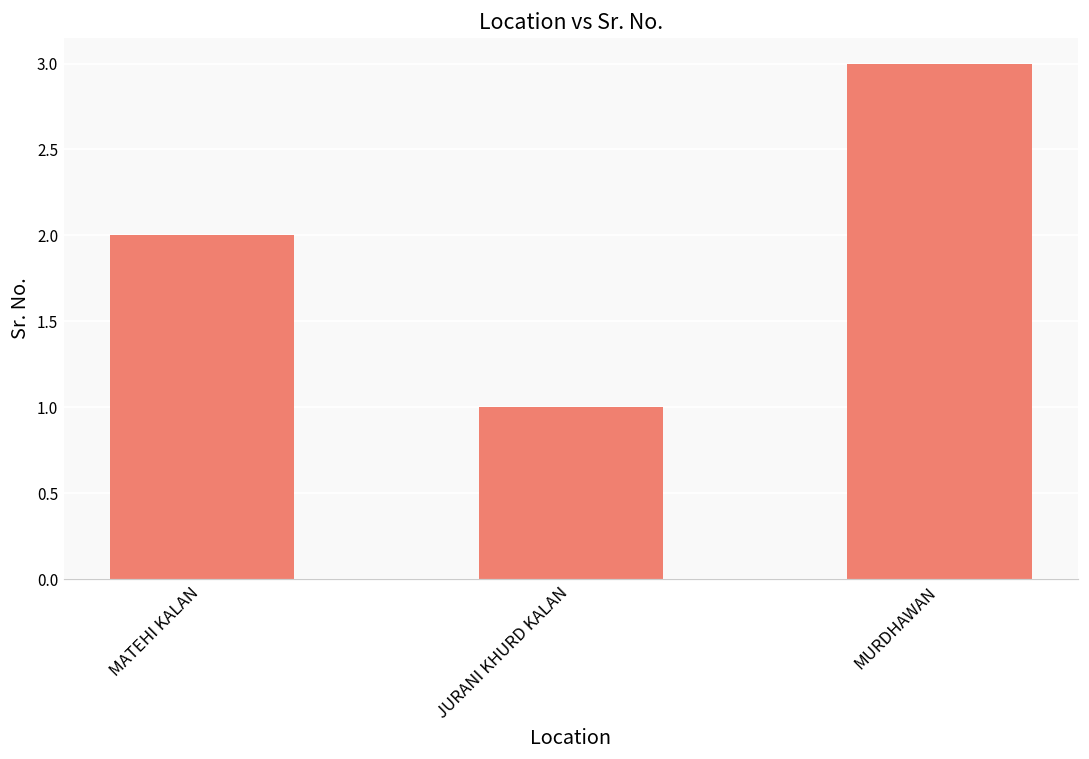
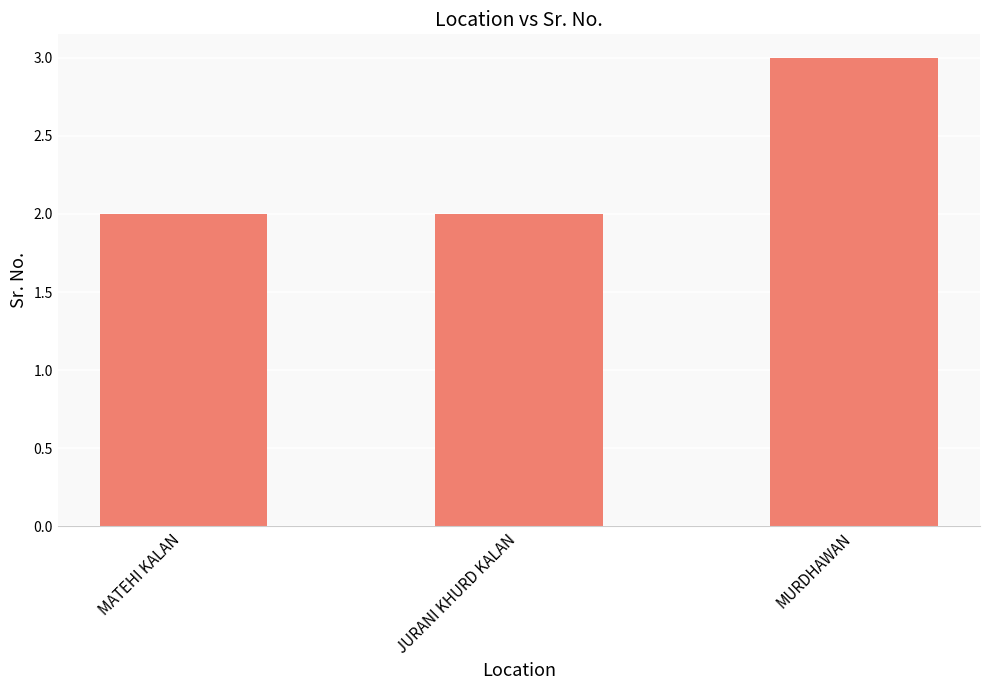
JURANI KHURD KALAN: 1 -> 2
